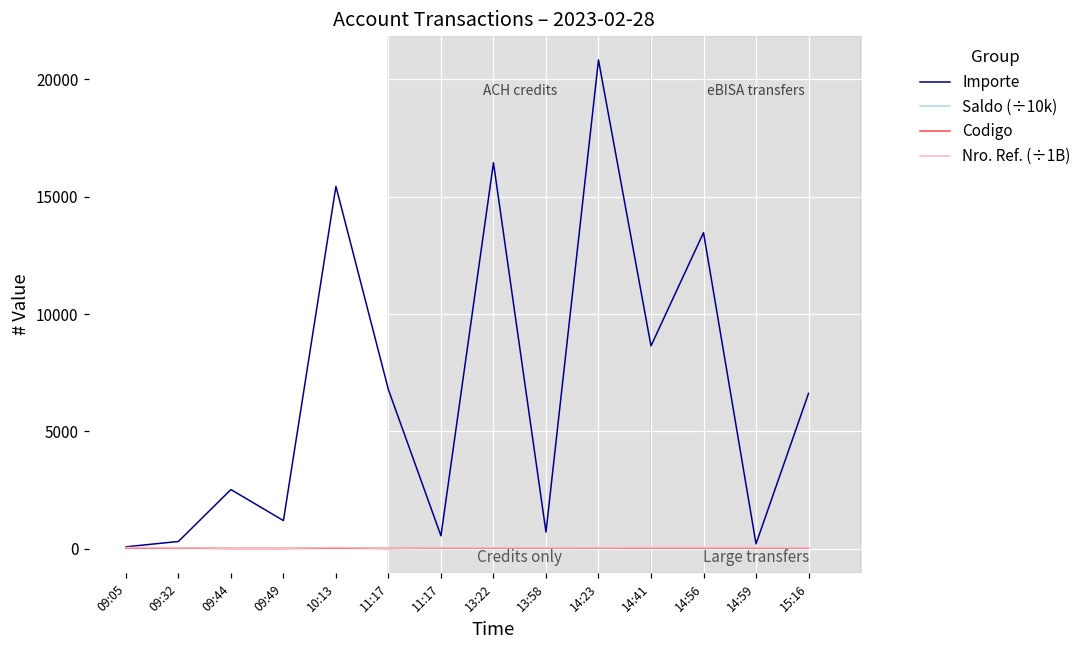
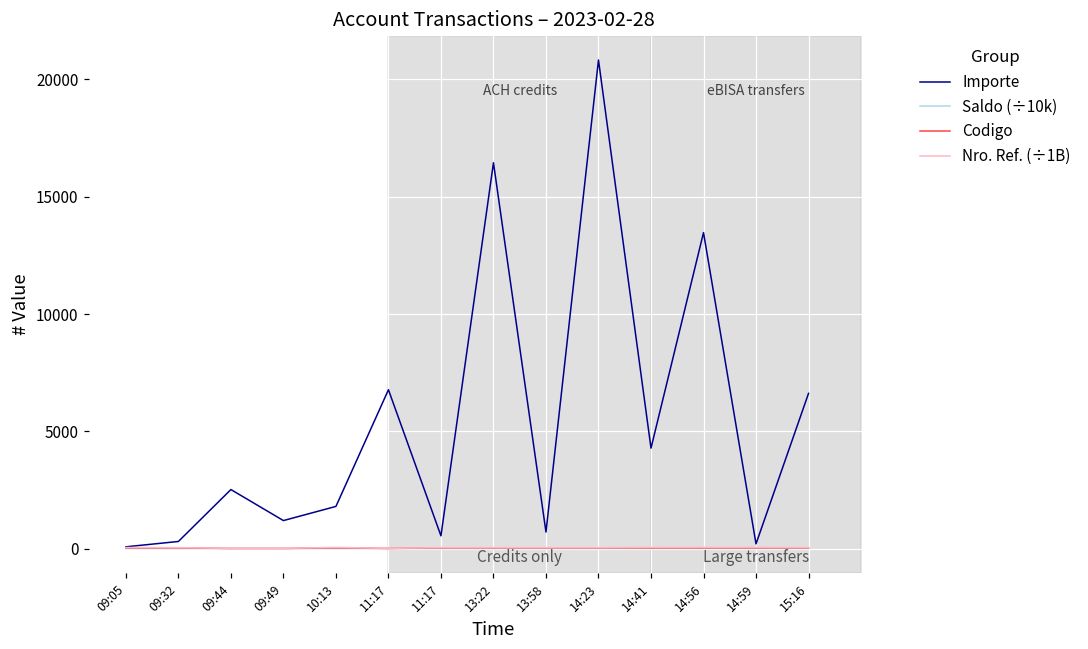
Importe, 10:13: 15400 -> 1800
Importe, 14:41: 8600 -> 4300
